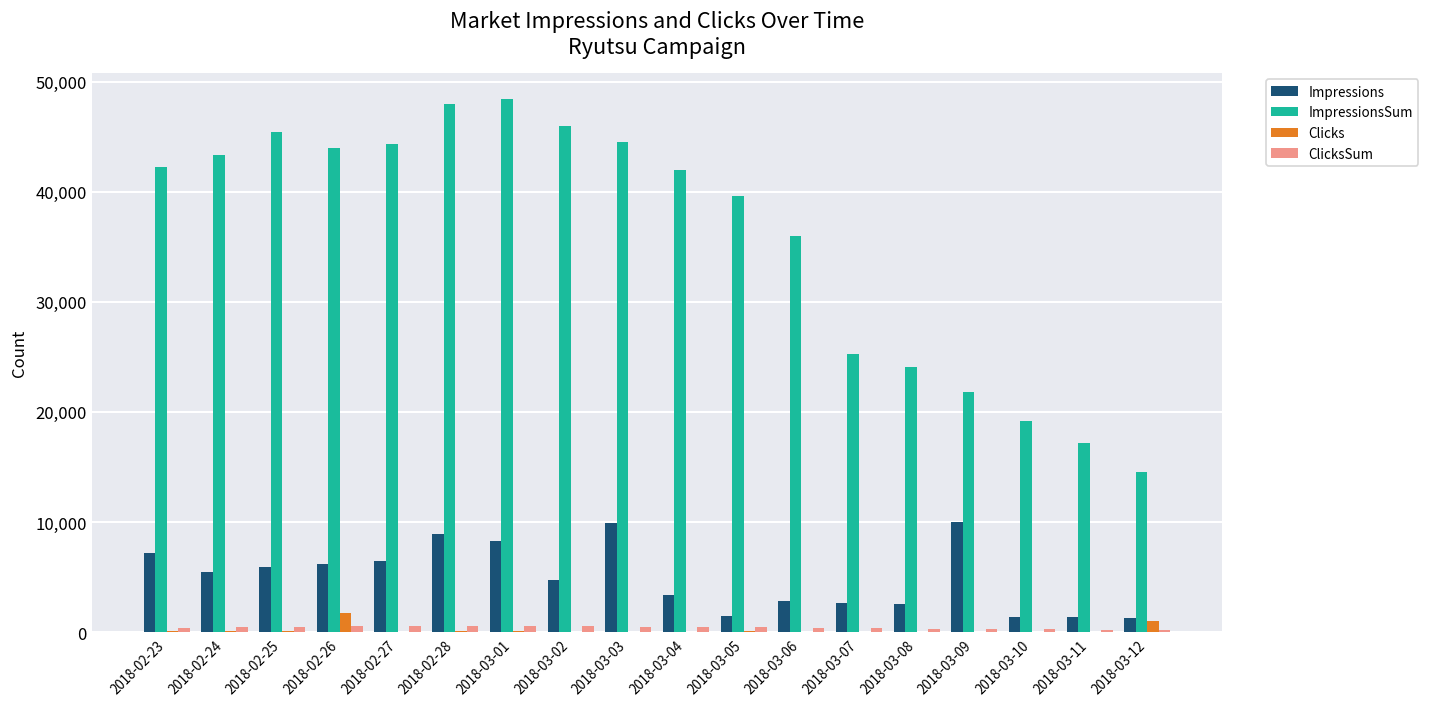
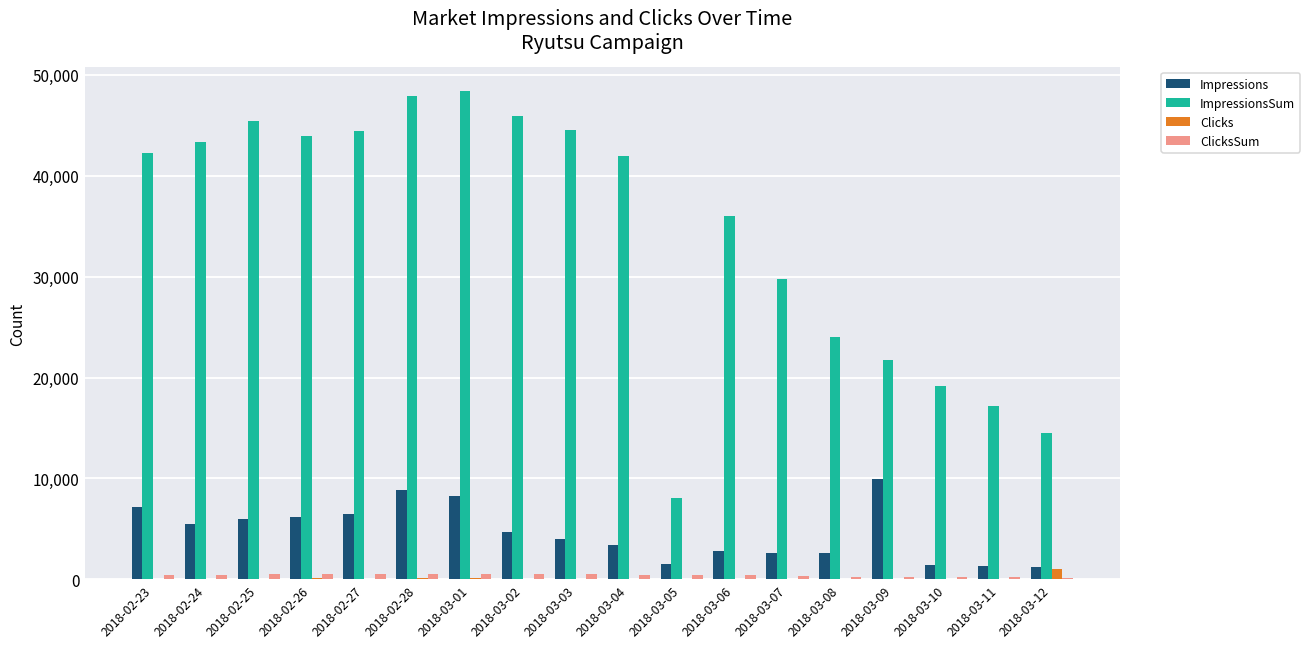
Clicks, 2018-02-26: 2,000 -> 0
Impressions, 2018-03-03: 10,000 -> 4,000
ImpressionsSum, 2018-03-05: 40,000 -> 8,000
ImpressionsSum, 2018-03-07: 25,000 -> 30,000
